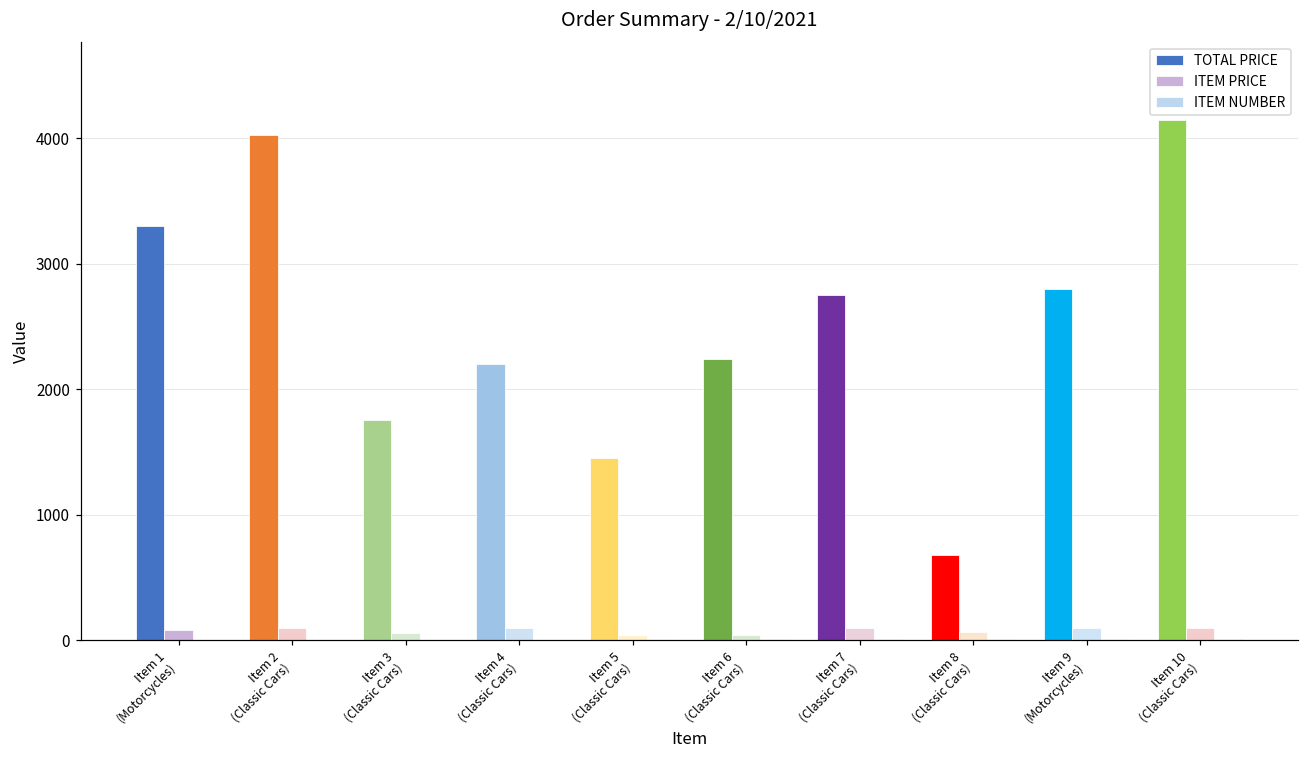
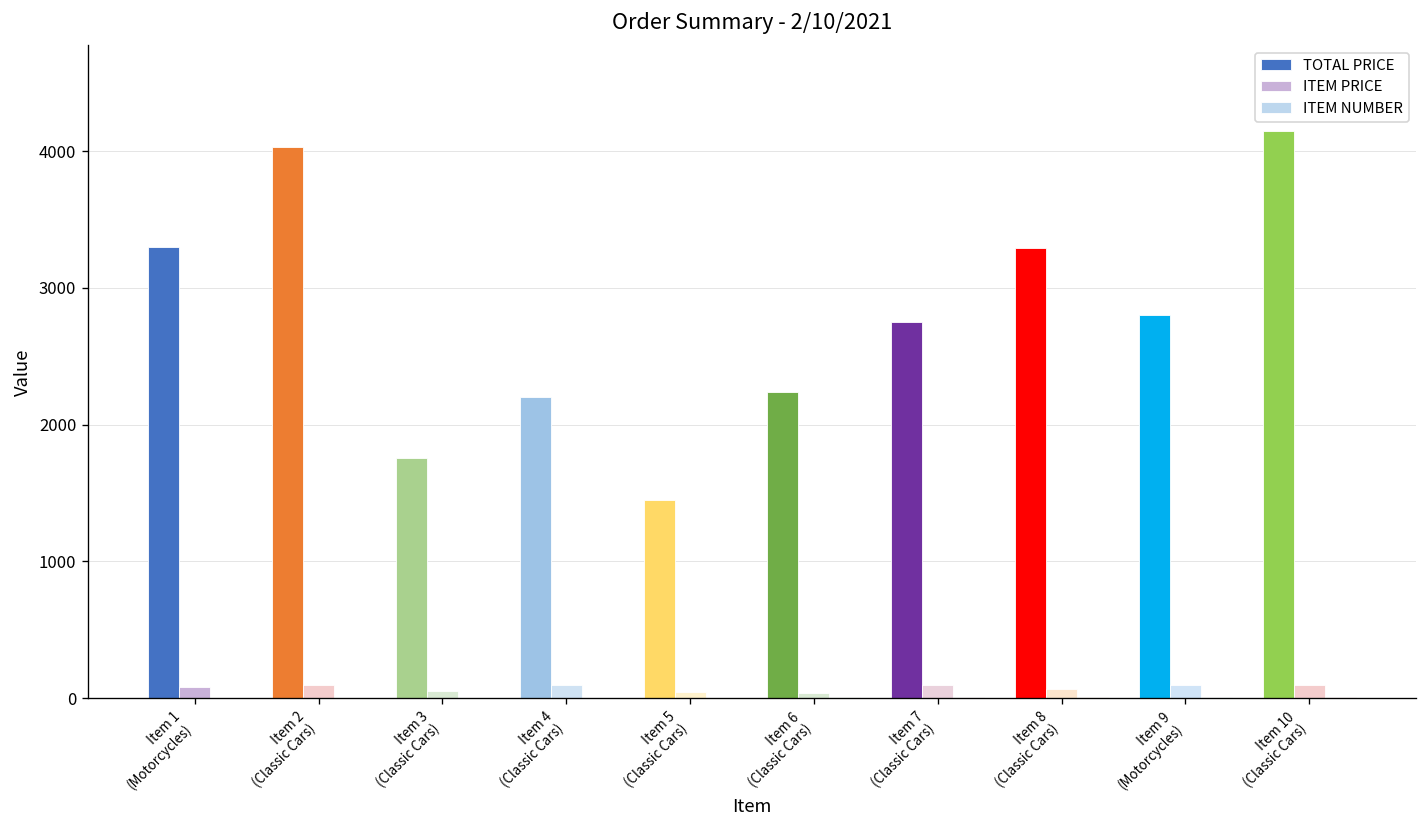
TOTAL PRICE, Item 8 (Classic Cars): 680 -> 3290
